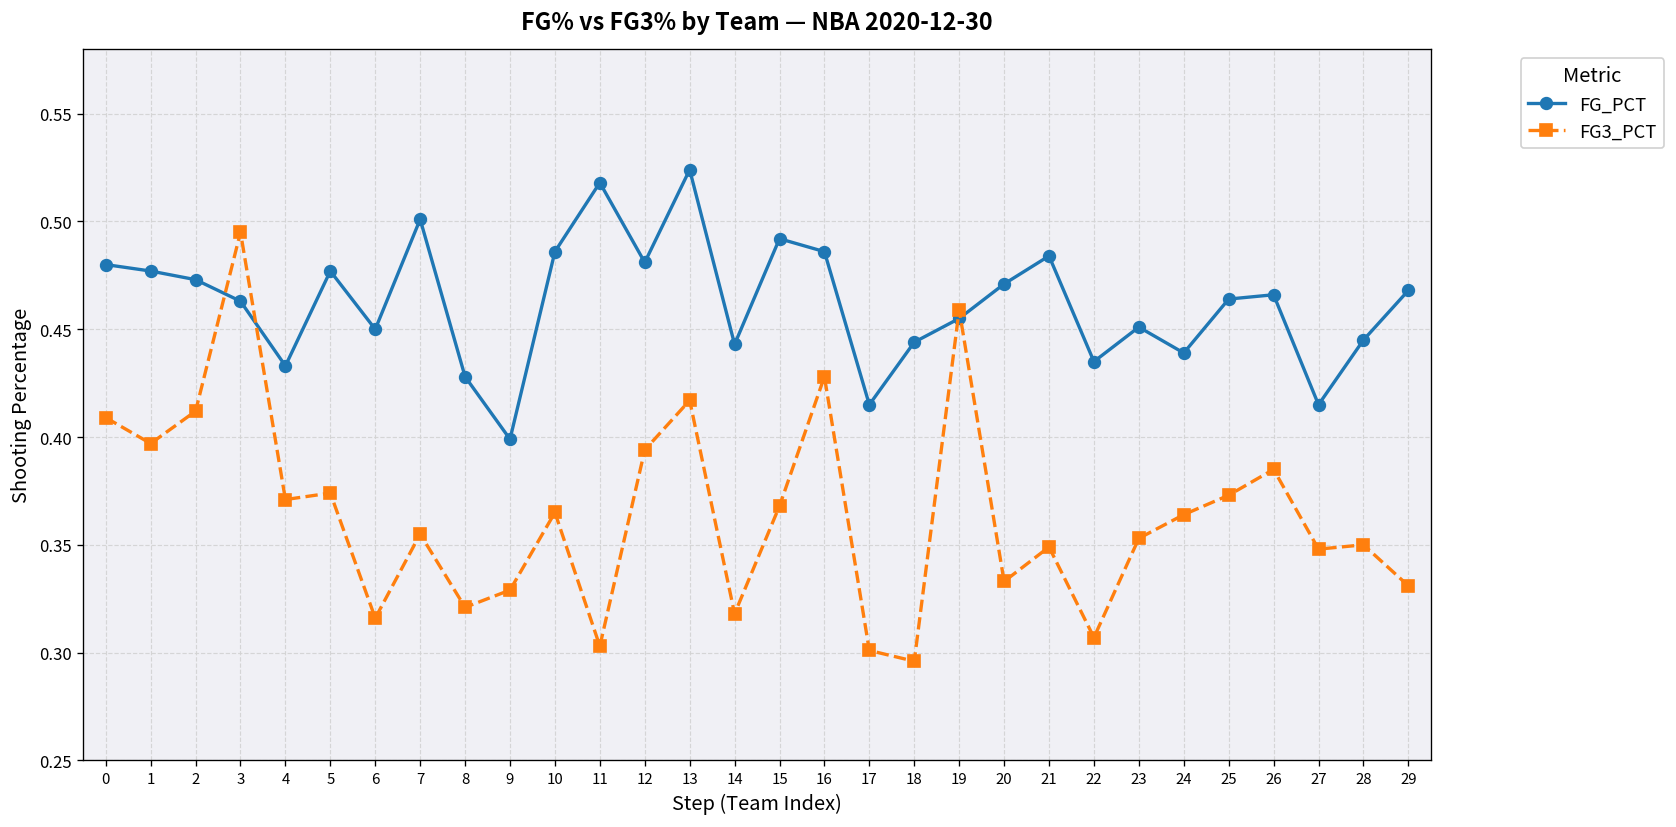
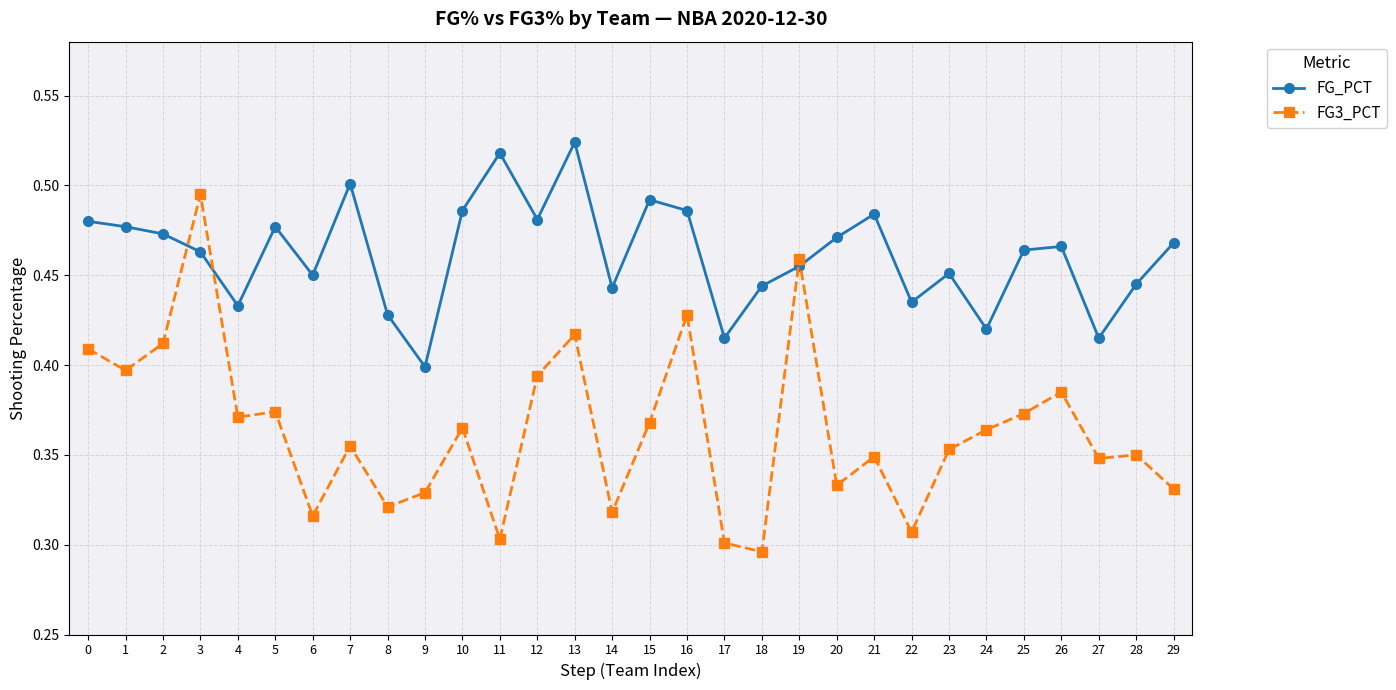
FG_PCT, 24: 0.439 -> 0.420
